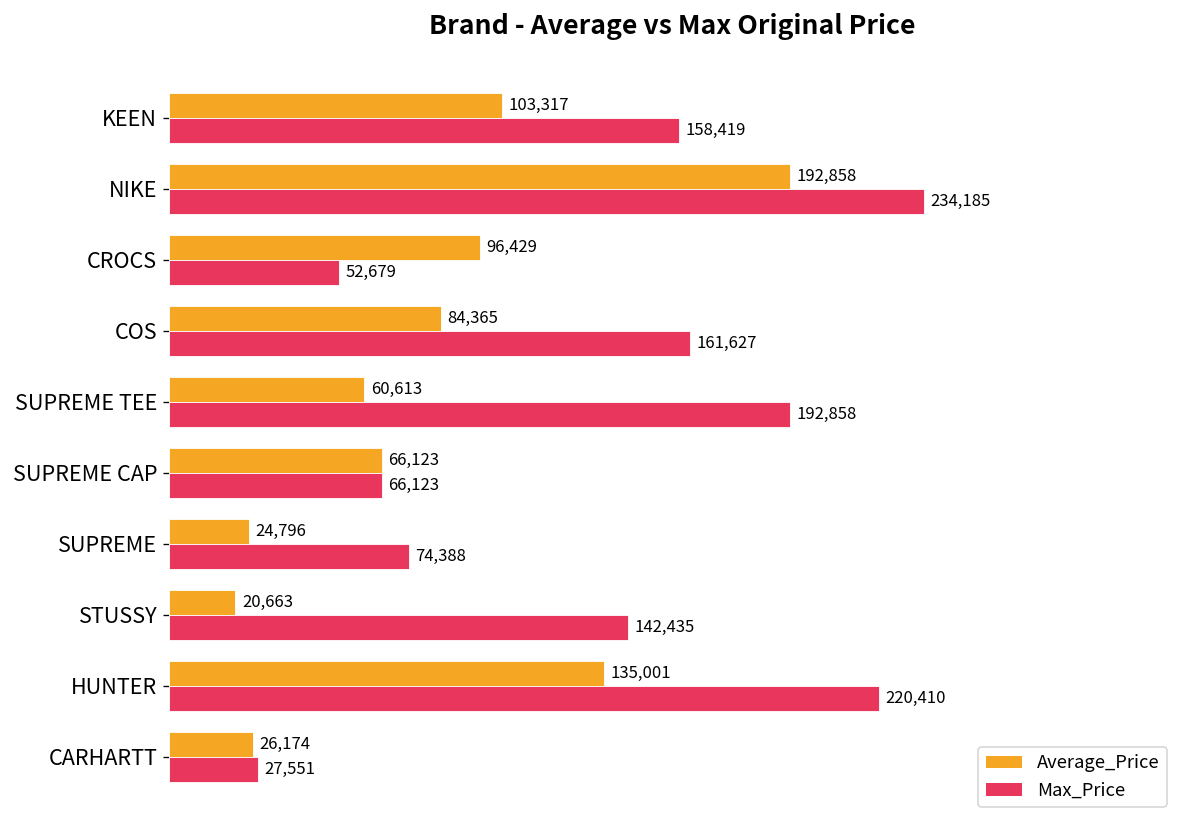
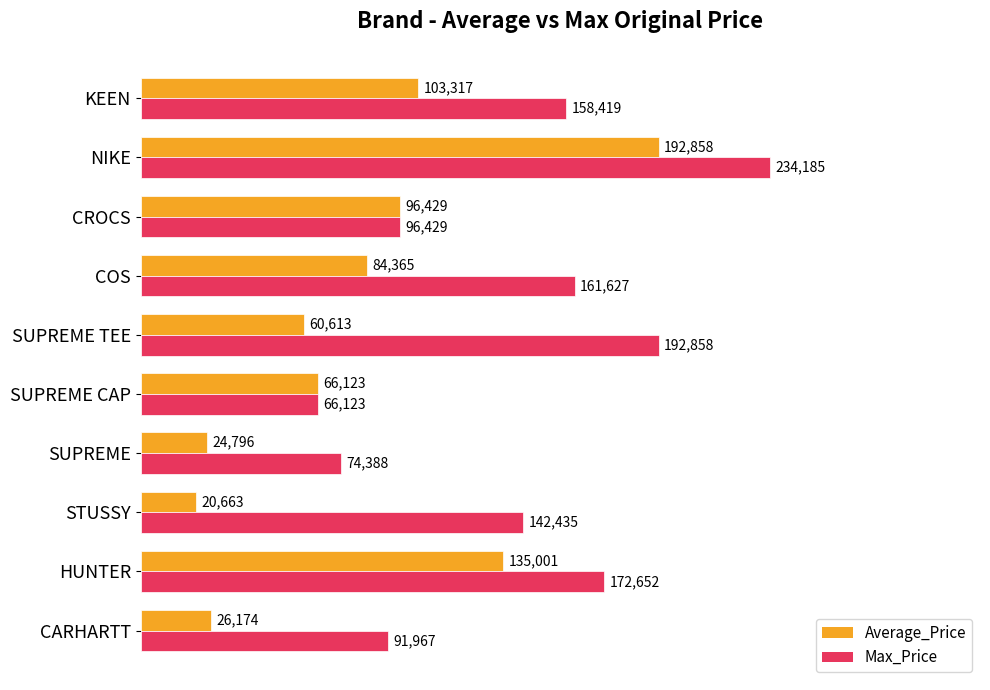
Max_Price, CROCS: 52,679 -> 96,429
Max_Price, HUNTER: 220,410 -> 172,652
Max_Price, CARHARTT: 27,551 -> 91,967
